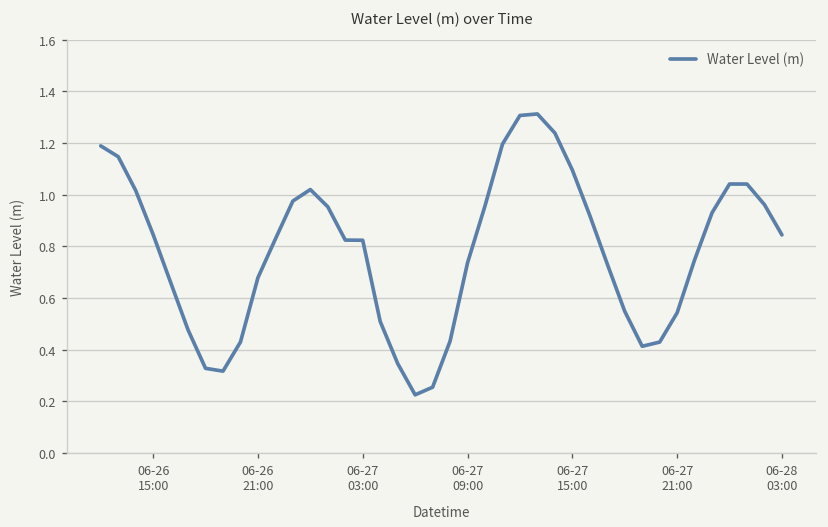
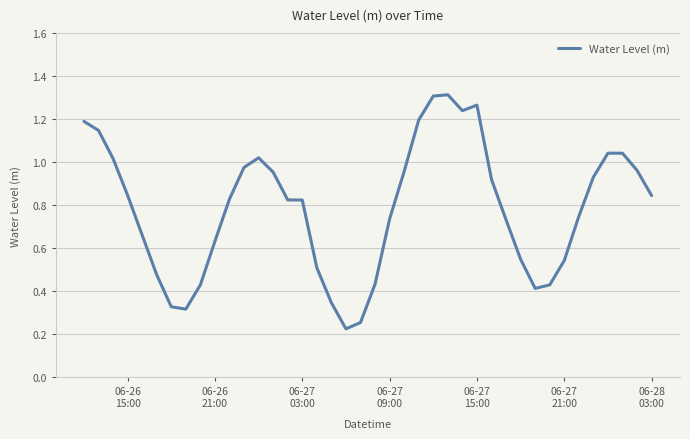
06-26 21:00: 0.68 -> 0.63
06-27 15:00: 1.10 -> 1.26
